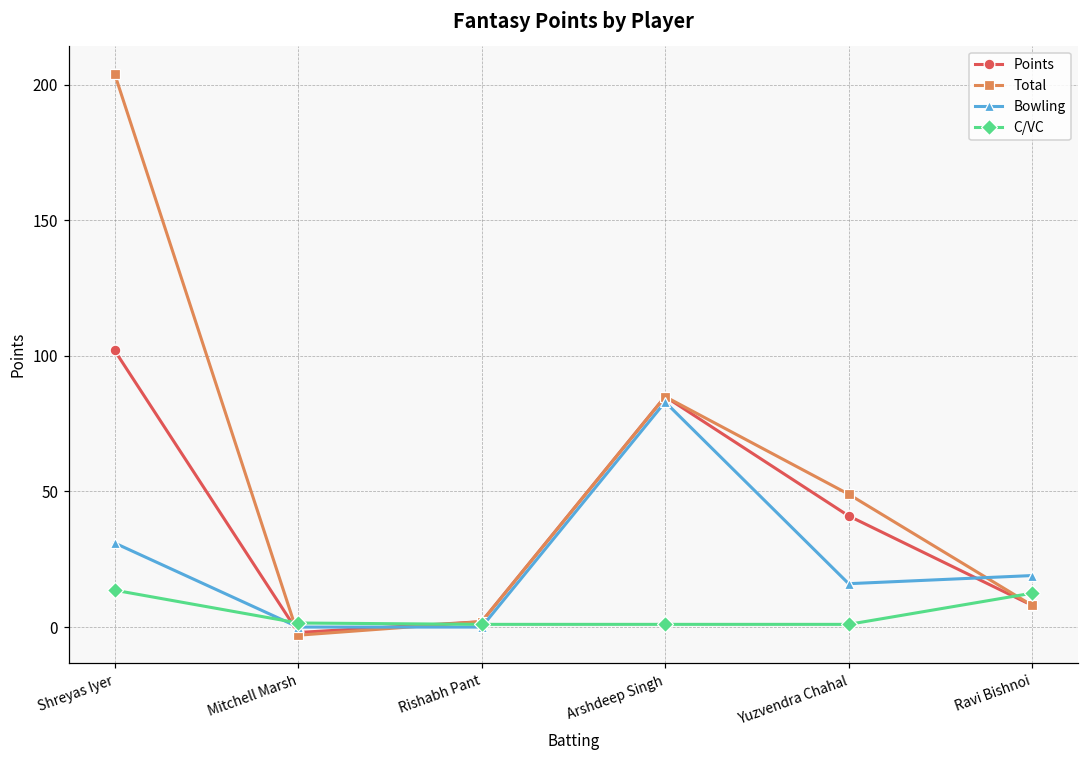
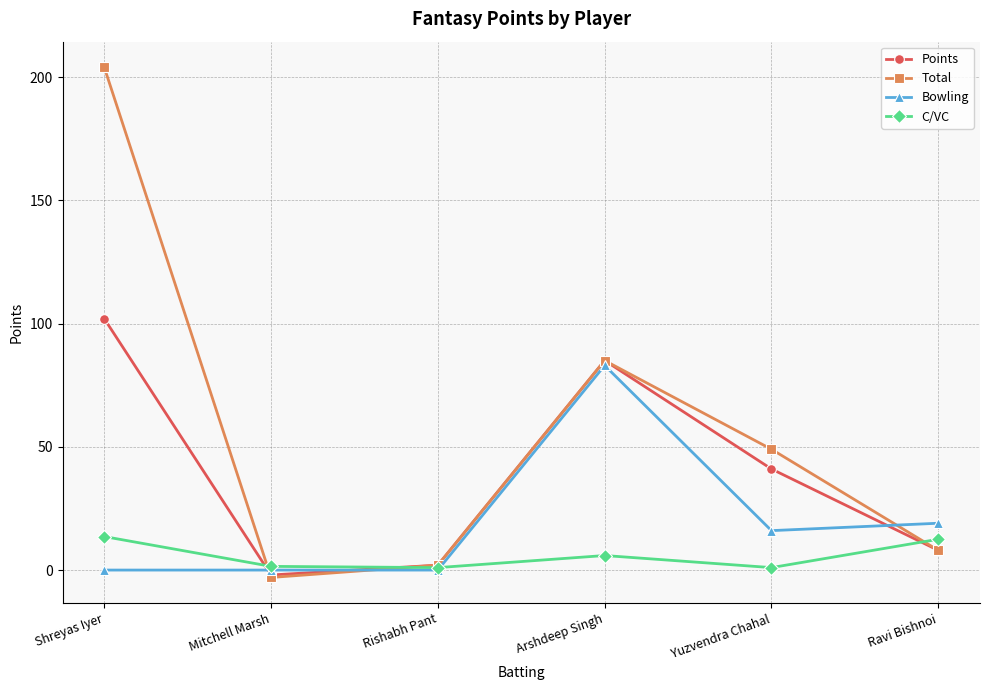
Bowling, Shreyas Iyer: 31 -> 0
C/VC, Arshdeep Singh: 1 -> 6
